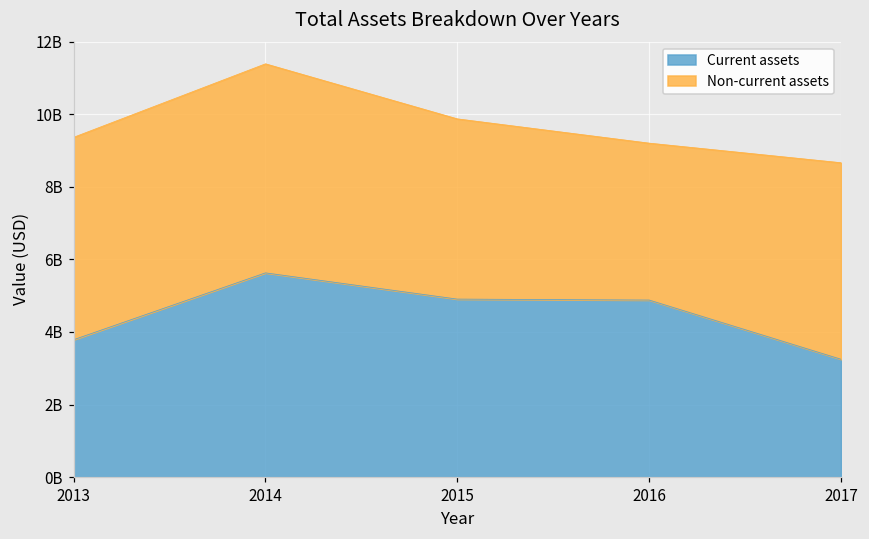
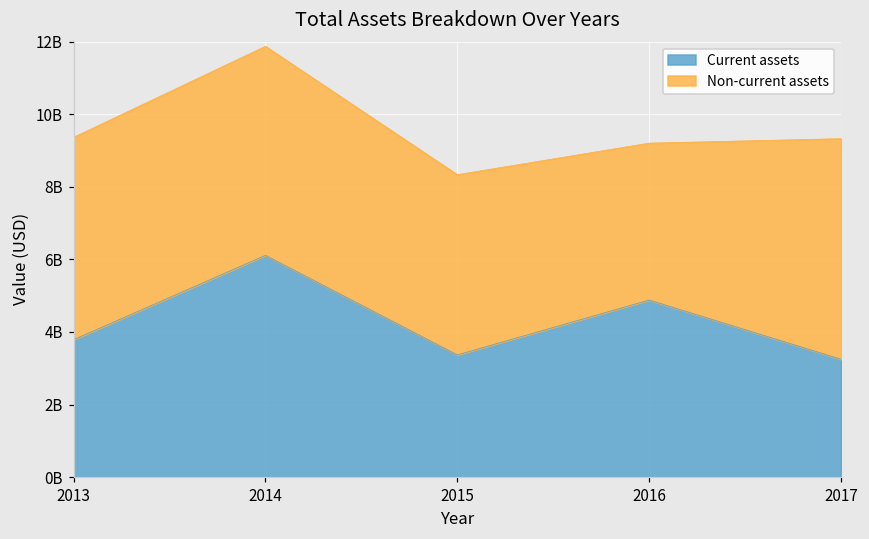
Current assets, 2014: 5600000000 -> 6100000000
Current assets, 2015: 4900000000 -> 3400000000
Non-current assets, 2017: 5400000000 -> 6100000000
